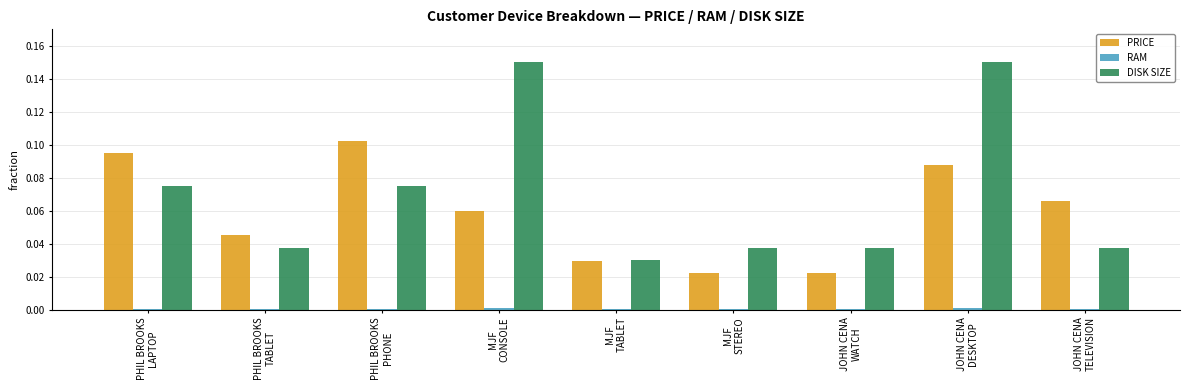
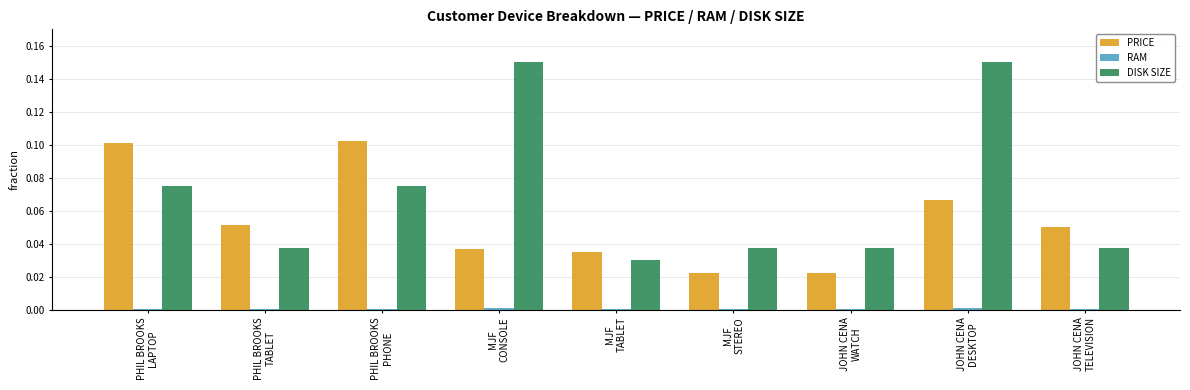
PRICE, PHIL BROOKS LAPTOP: 0.095 -> 0.101
PRICE, PHIL BROOKS TABLET: 0.046 -> 0.051
PRICE, MJF CONSOLE: 0.060 -> 0.037
PRICE, MJF TABLET: 0.029 -> 0.035
PRICE, JOHN CENA DESKTOP: 0.088 -> 0.067
PRICE, JOHN CENA TELEVISION: 0.066 -> 0.050
